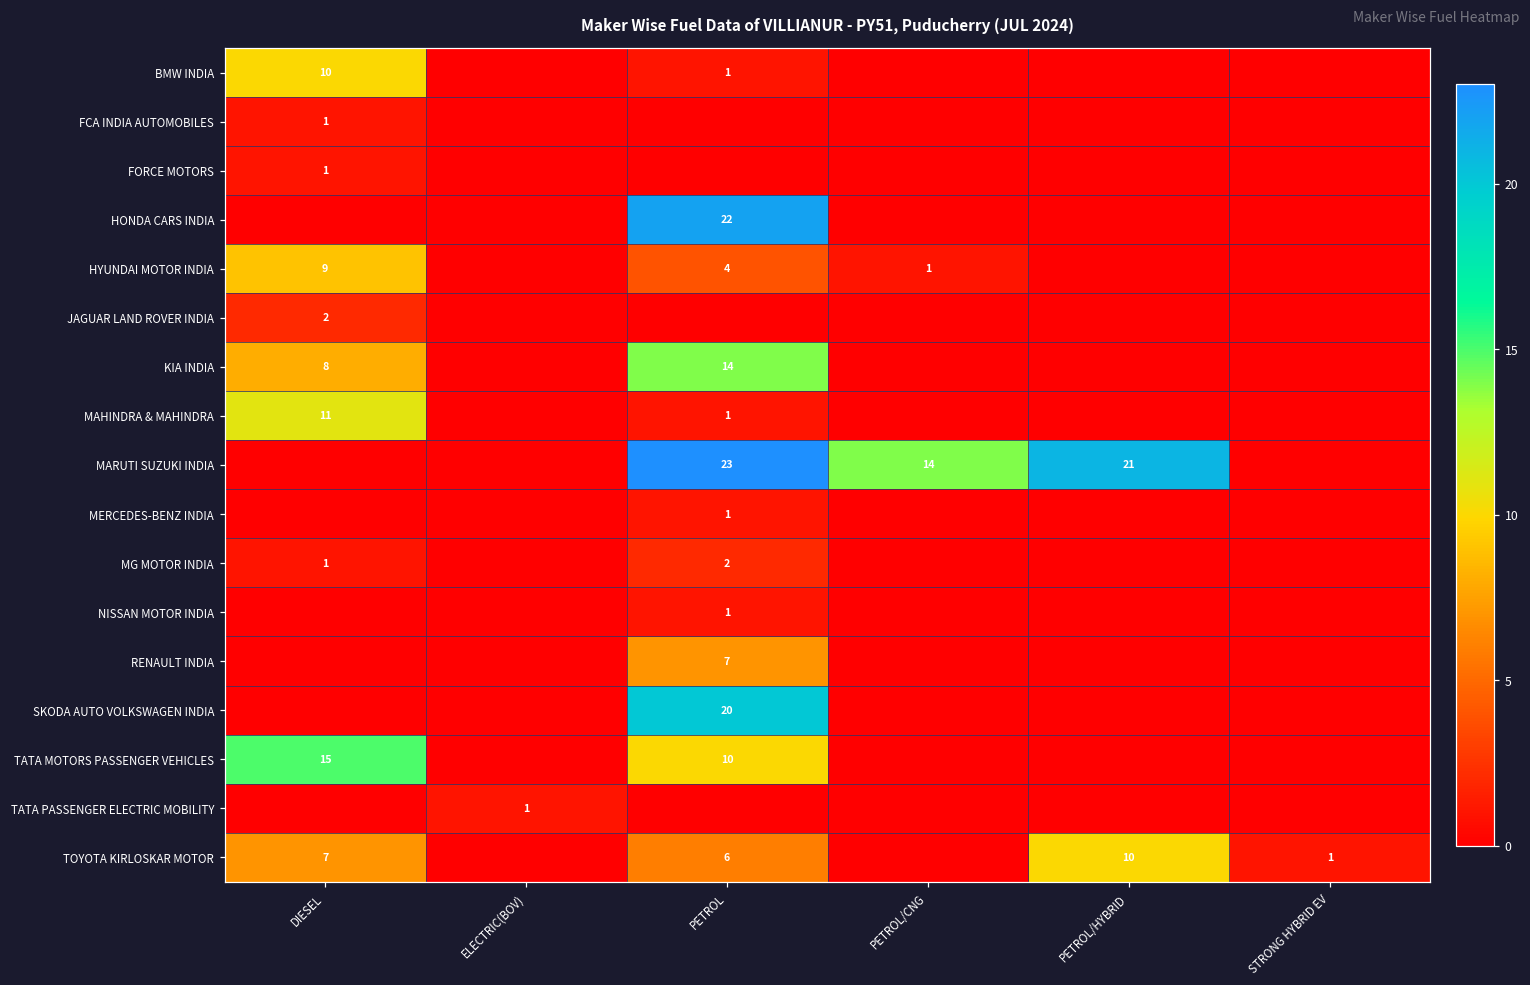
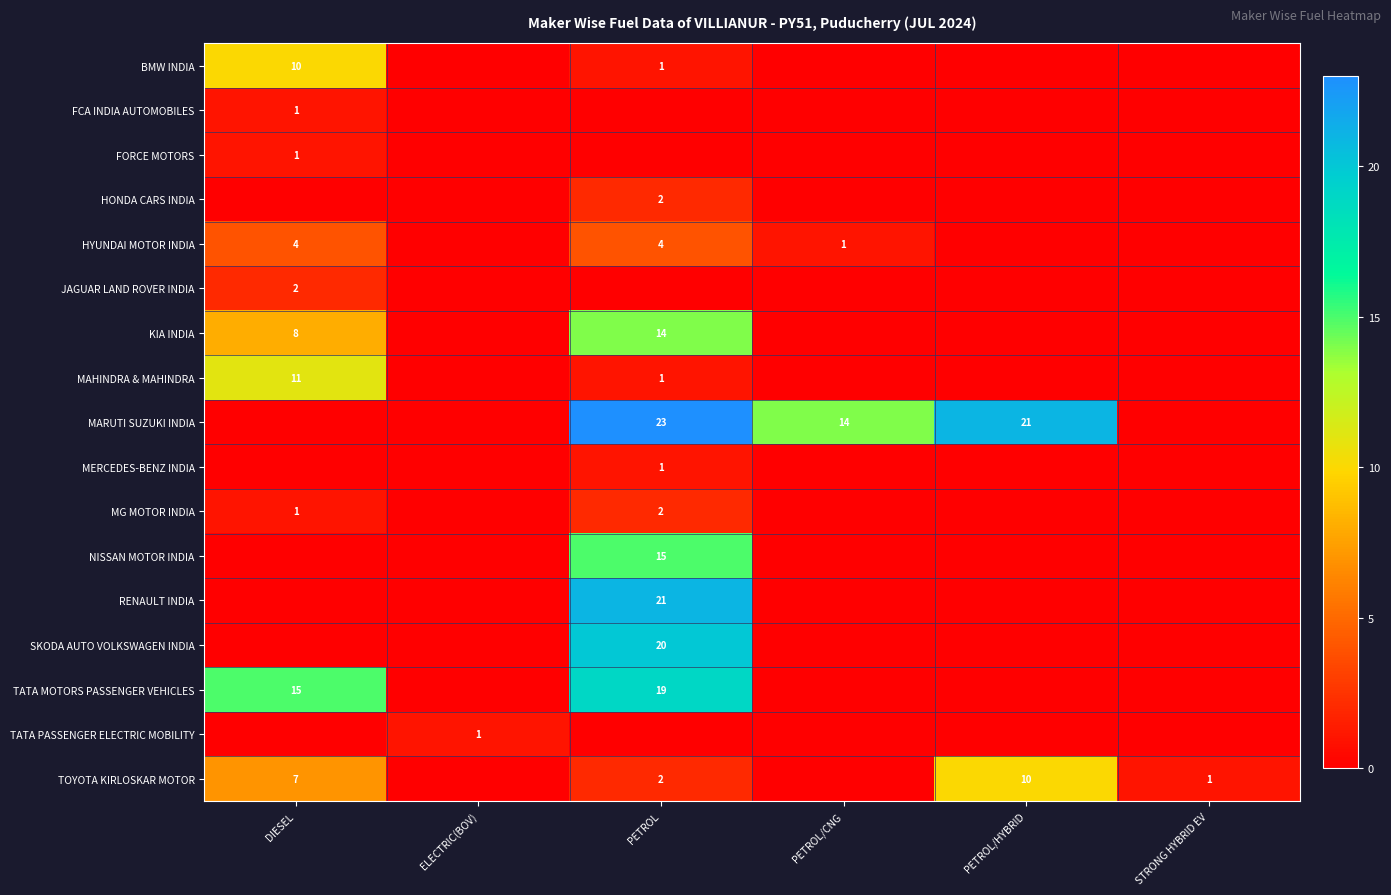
HONDA CARS INDIA, PETROL: 22 -> 2
HYUNDAI MOTOR INDIA, DIESEL: 9 -> 4
NISSAN MOTOR INDIA, PETROL: 1 -> 15
RENAULT INDIA, PETROL: 7 -> 21
TATA MOTORS PASSENGER VEHICLES, PETROL: 10 -> 19
TOYOTA KIRLOSKAR MOTOR, PETROL: 6 -> 2
